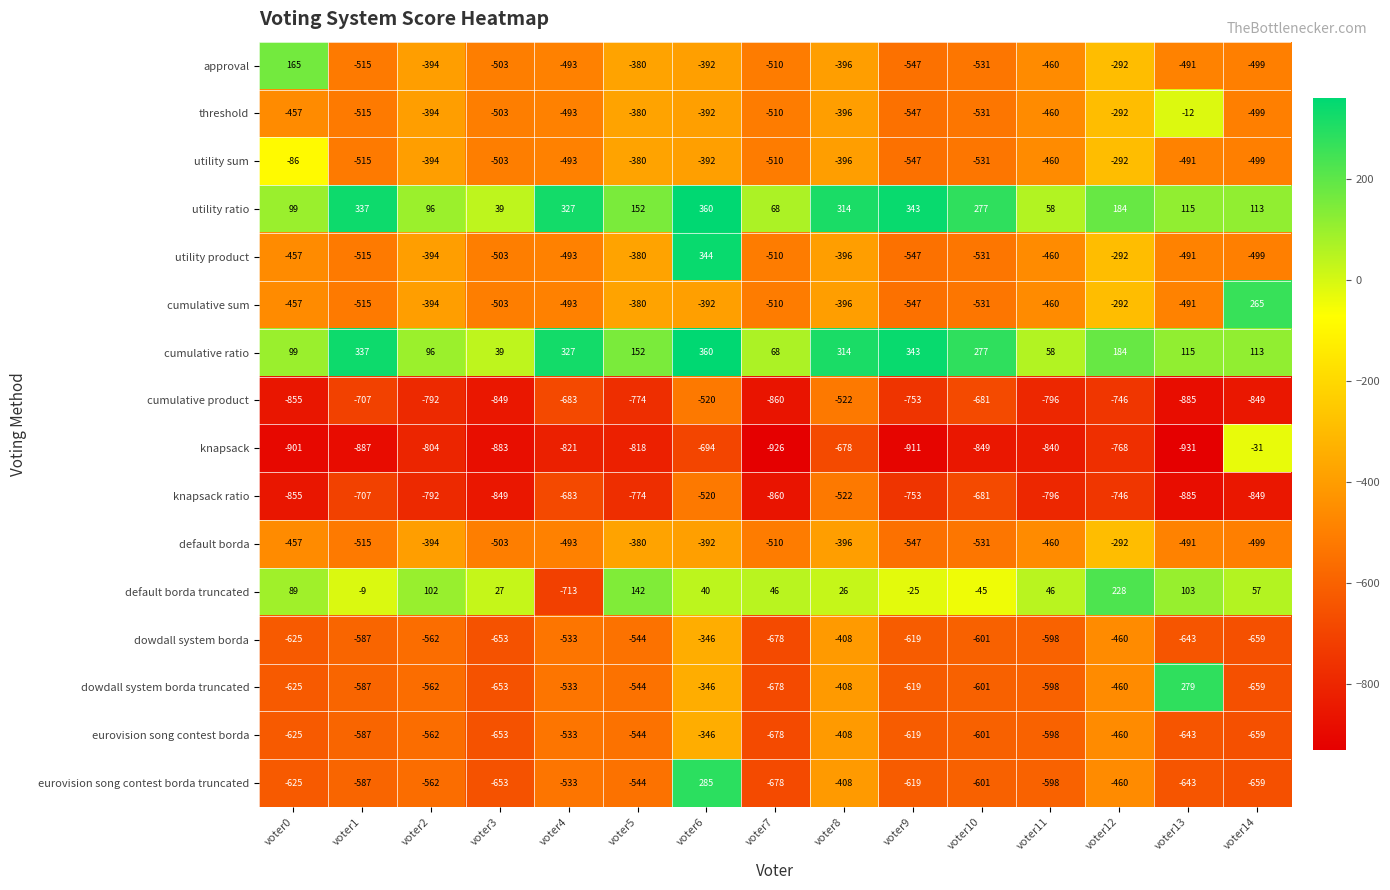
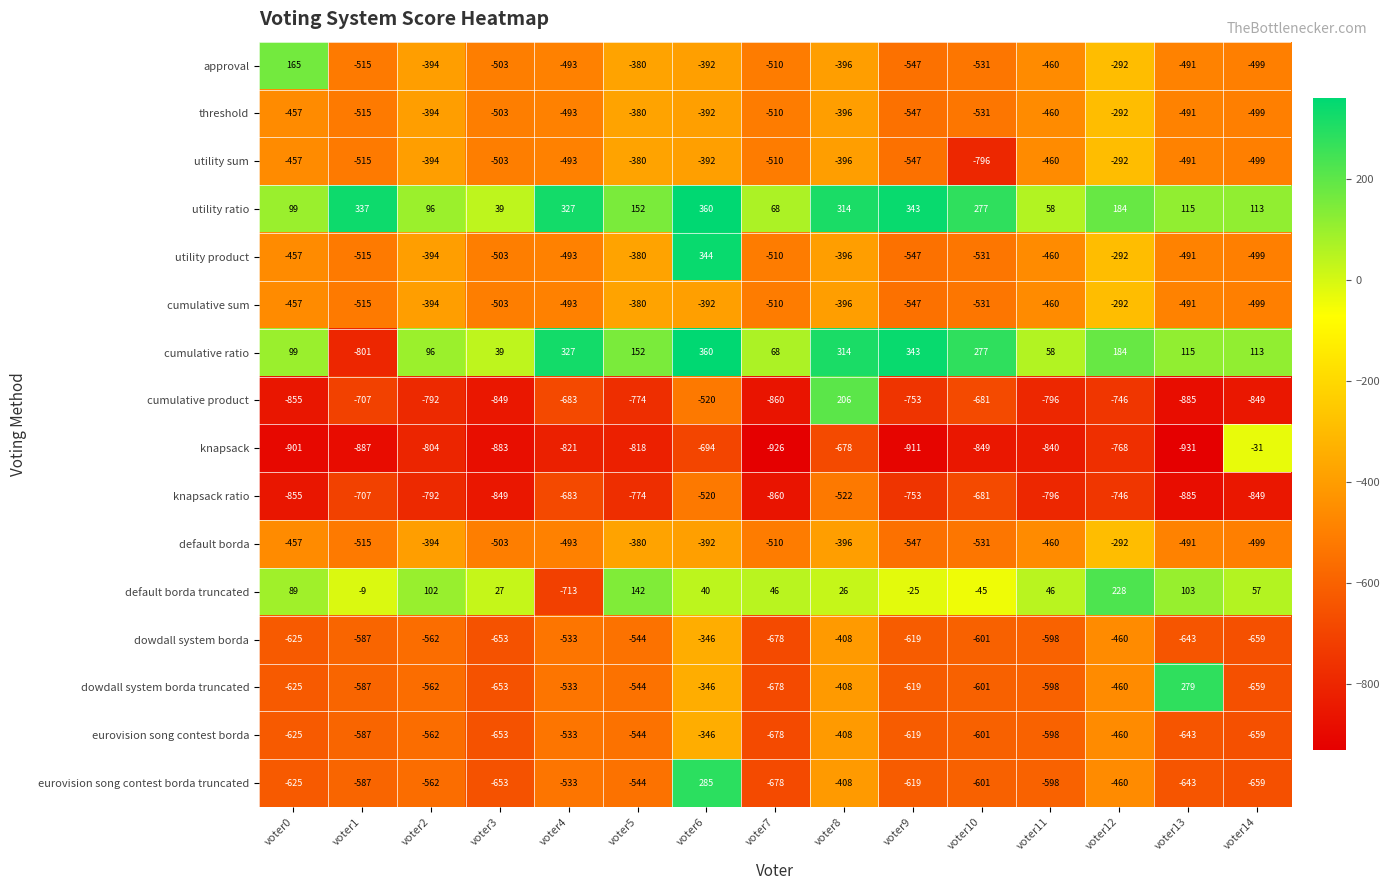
threshold, voter13: -12 -> -491
utility sum, voter0: -86 -> -457
utility sum, voter10: -531 -> -796
cumulative sum, voter14: 265 -> -499
cumulative ratio, voter1: 337 -> -801
cumulative product, voter8: -522 -> 206
